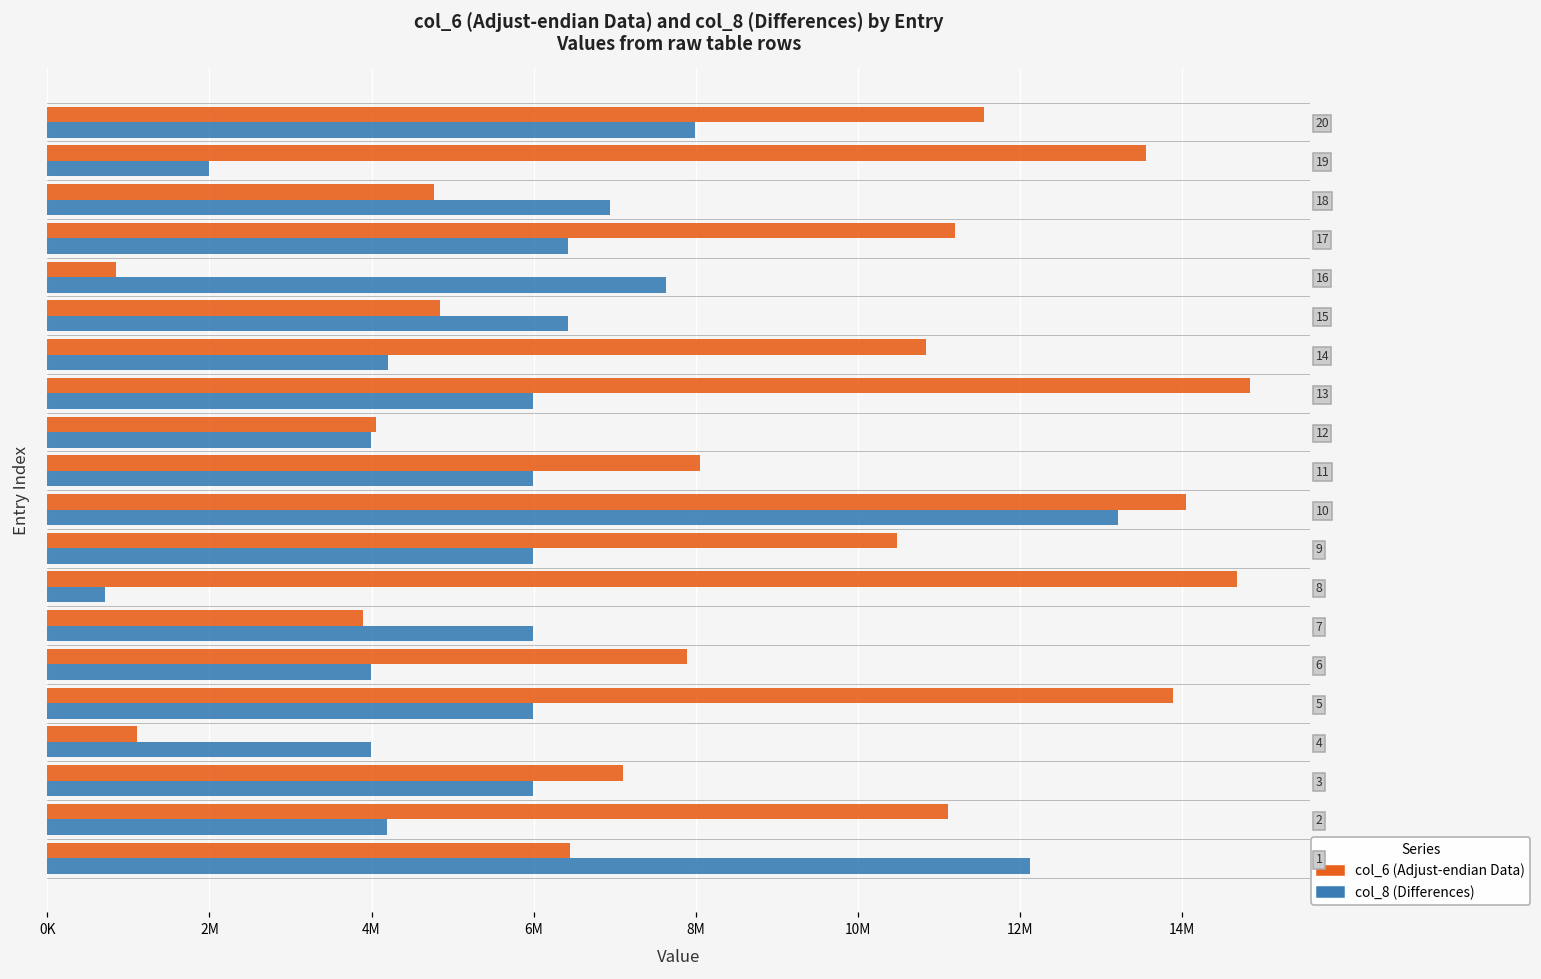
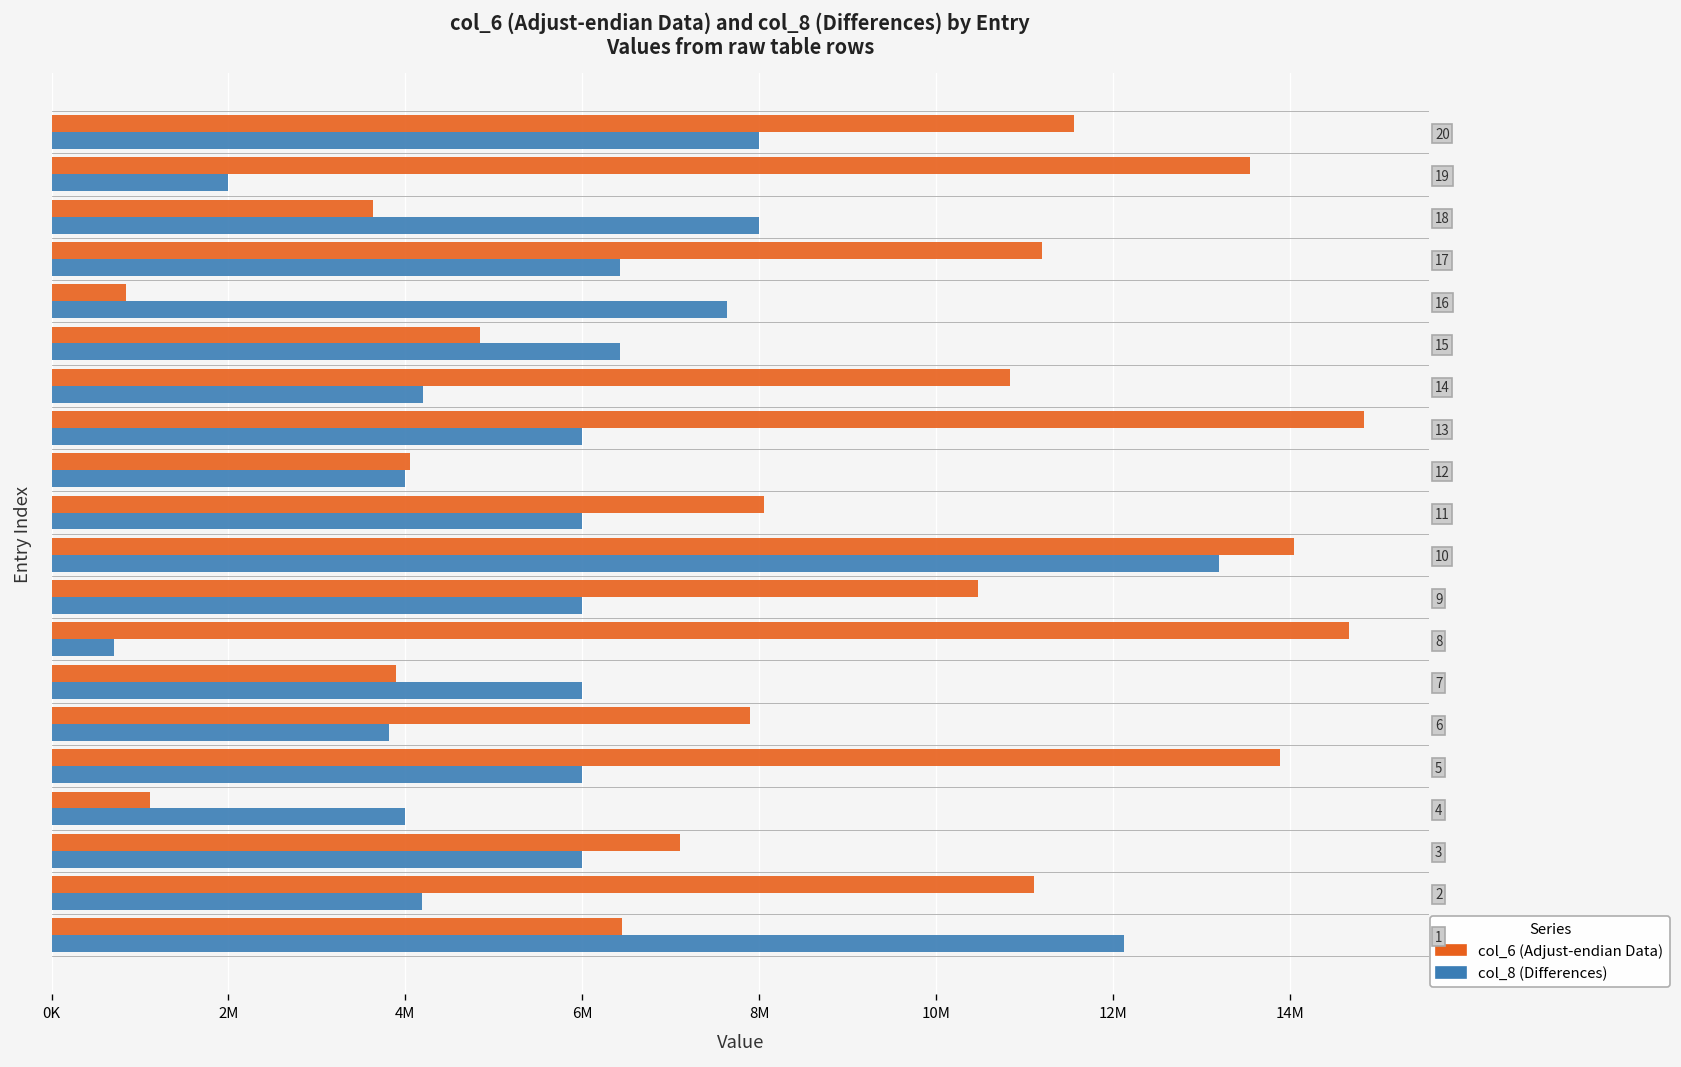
col_6 (Adjust-endian Data), 18: 4800000 -> 3600000
col_8 (Differences), 18: 6900000 -> 8000000
col_8 (Differences), 6: 4000000 -> 3800000
